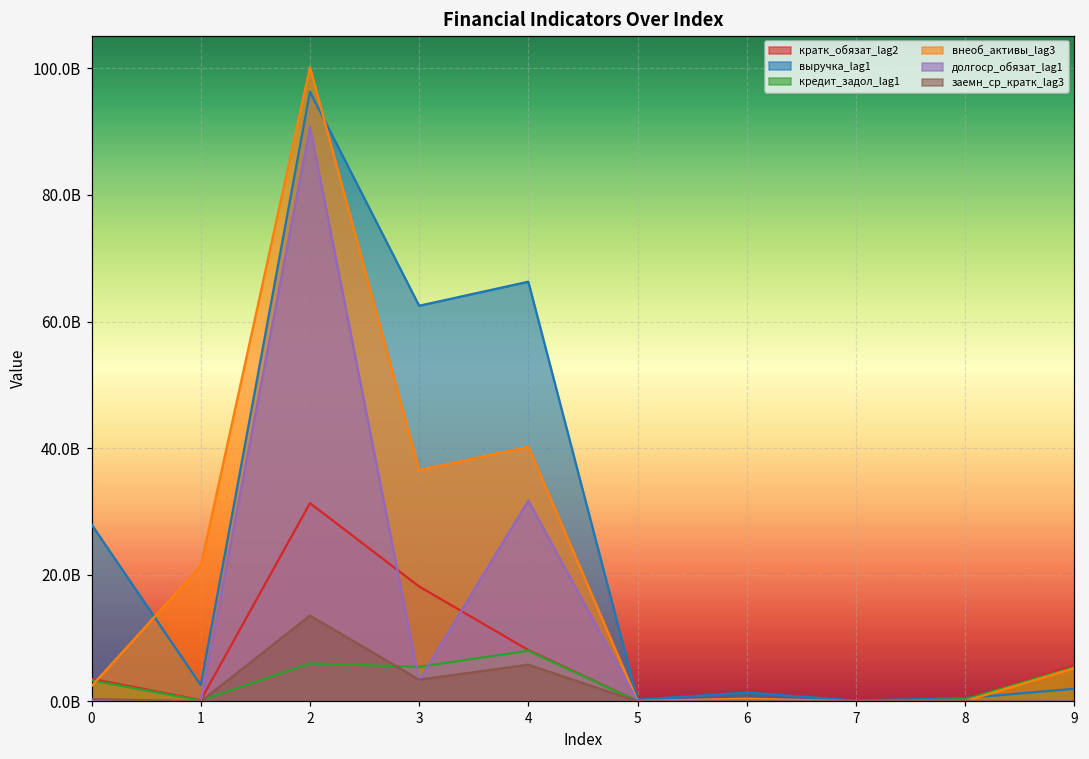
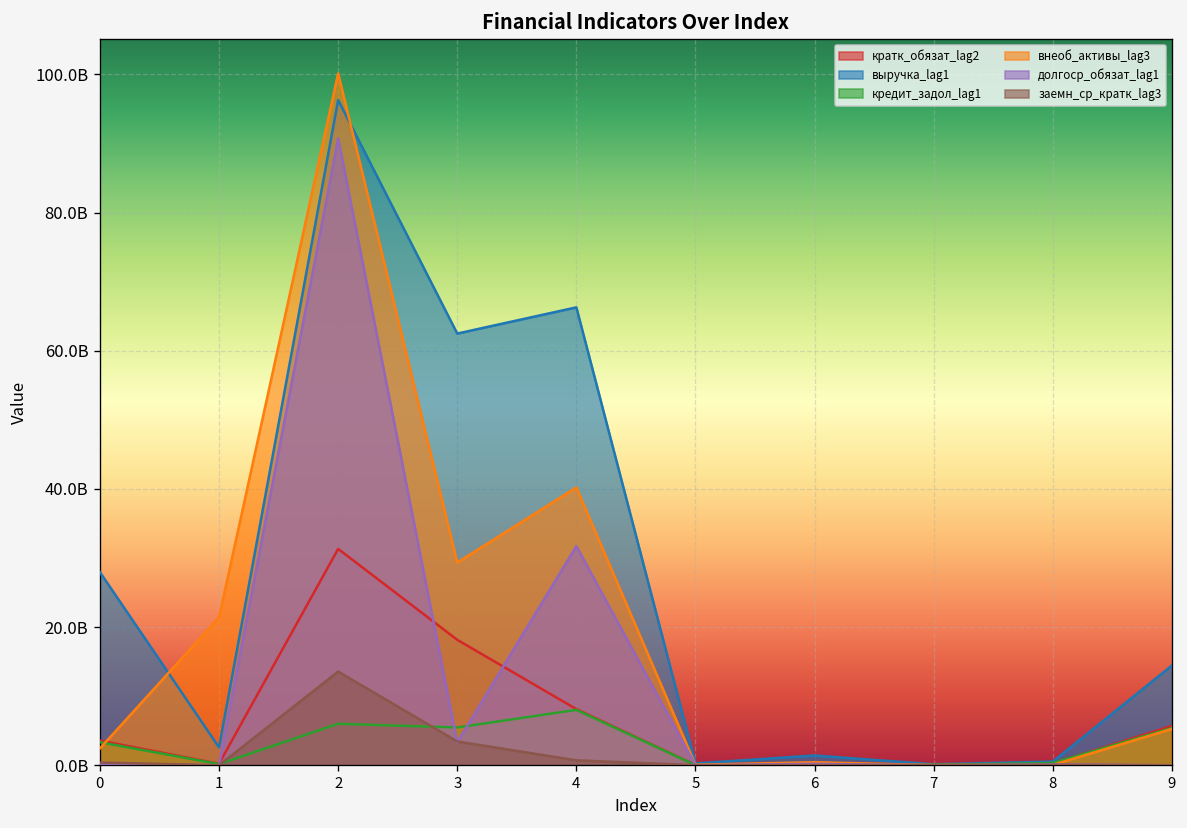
внеоб_активы_lag3, 3: 37000000000 -> 29000000000
заемн_ср_кратк_lag3, 4: 6000000000 -> 1000000000
выручка_lag1, 9: 2000000000 -> 14000000000
